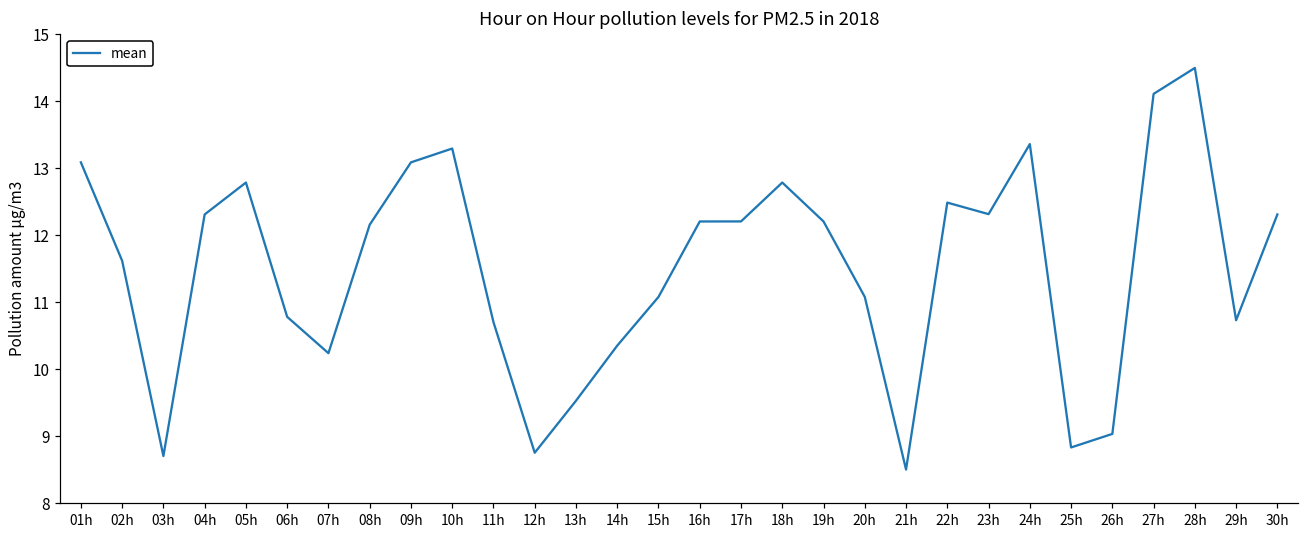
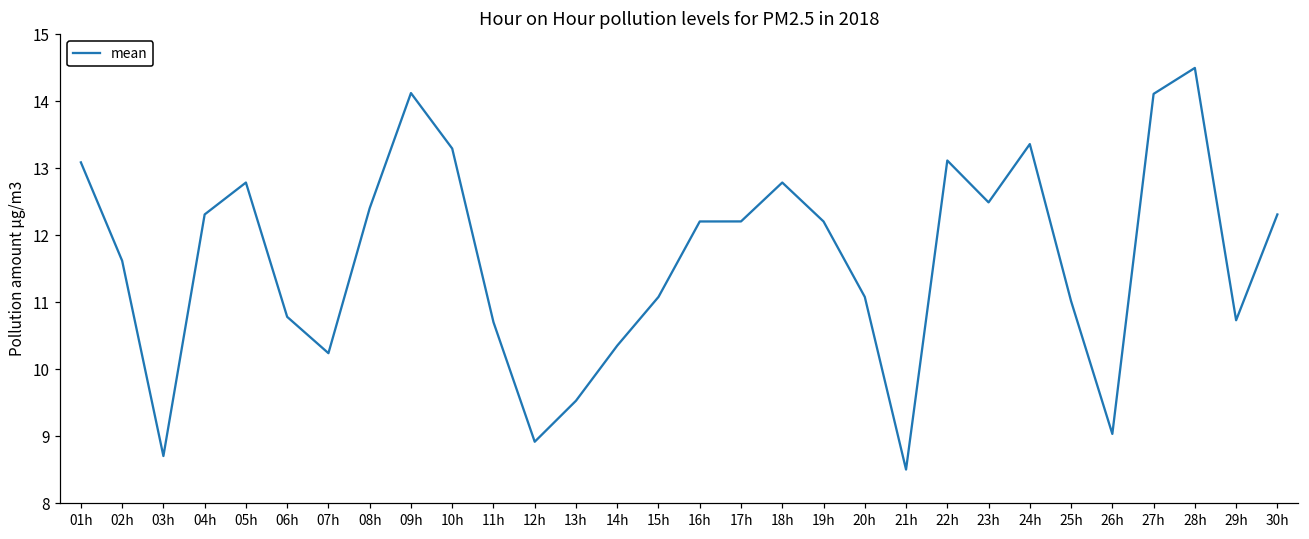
08h: 12.2 -> 12.4
09h: 13.1 -> 14.1
12h: 8.8 -> 8.9
22h: 12.5 -> 13.1
23h: 12.3 -> 12.5
25h: 8.8 -> 11.0
